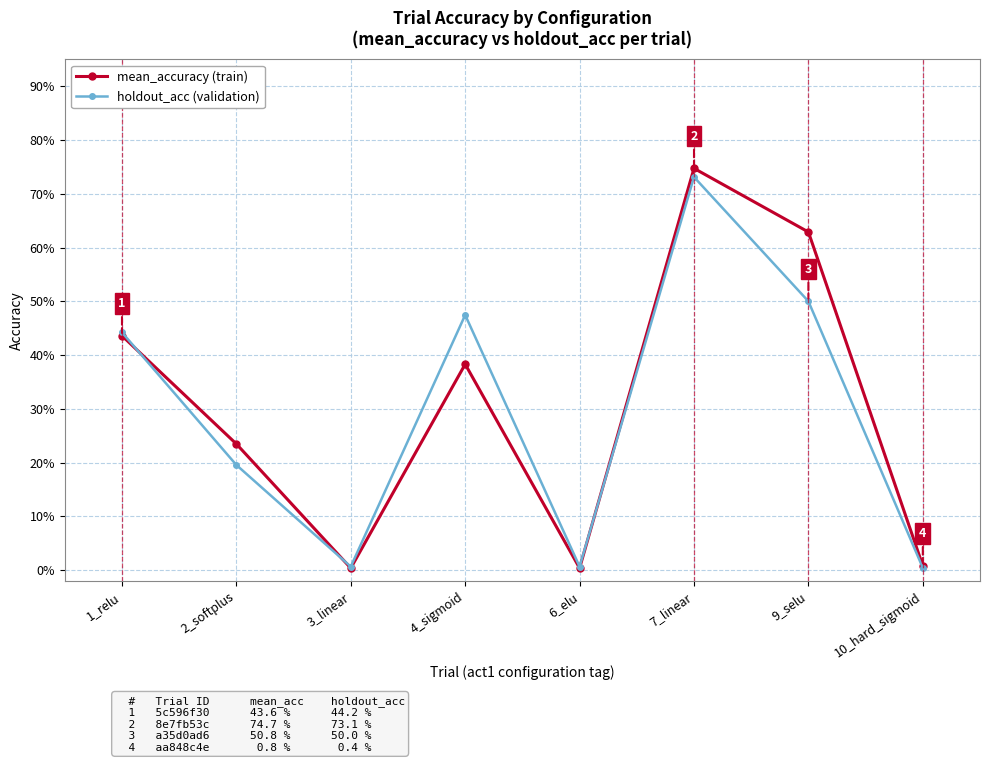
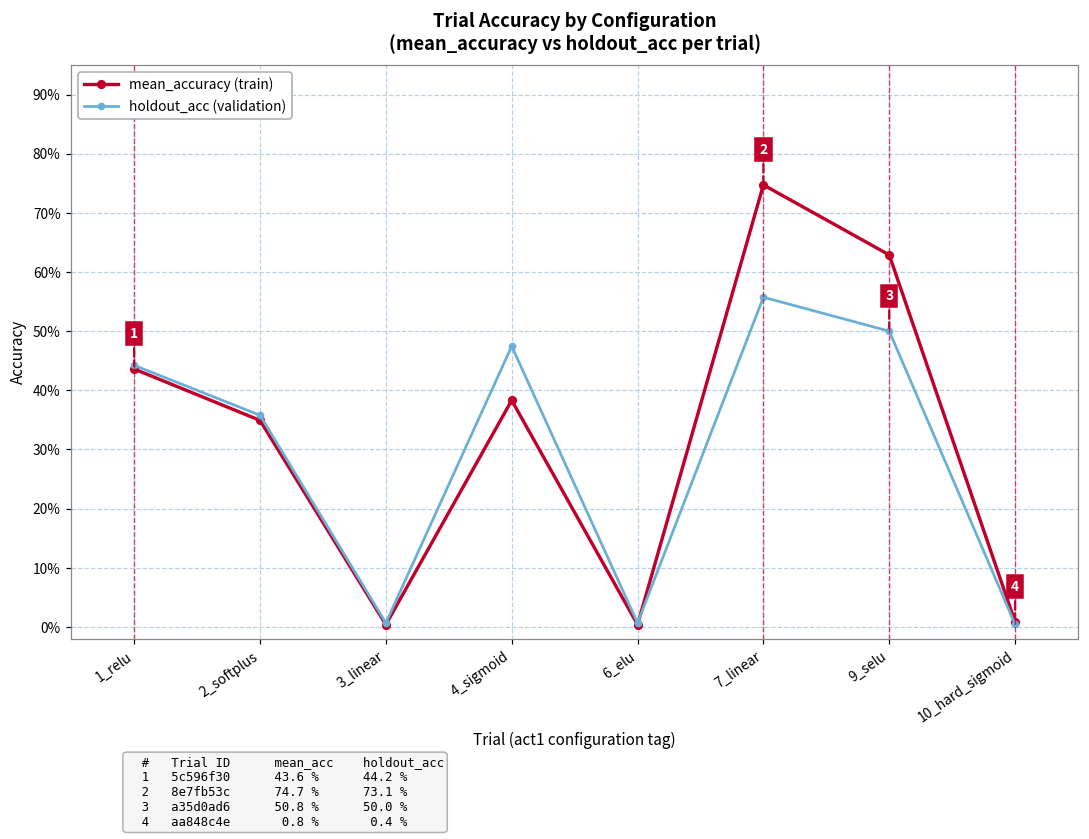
mean_accuracy (train), 2_softplus: 23% -> 35%
holdout_acc (validation), 2_softplus: 20% -> 36%
holdout_acc (validation), 7_linear: 73% -> 56%
